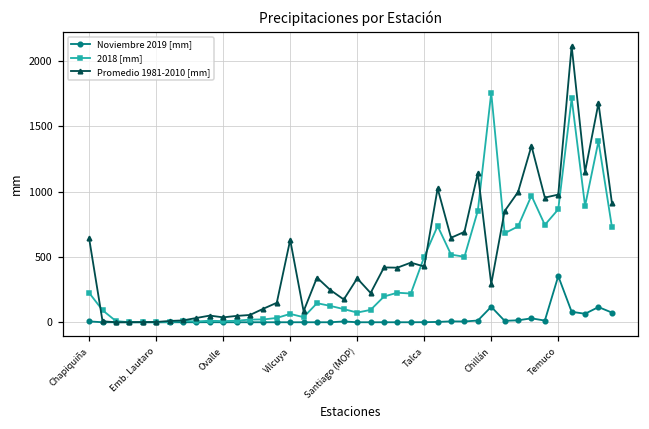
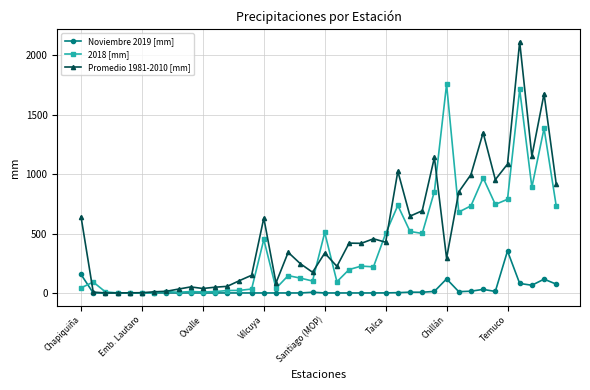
Noviembre 2019 [mm], Chapiquiña: 10 -> 160
2018 [mm], Chapiquiña: 230 -> 40
2018 [mm], Vilcuya: 60 -> 450
2018 [mm], Santiago (MOP): 70 -> 510
2018 [mm], Temuco: 860 -> 790
Promedio 1981-2010 [mm], Temuco: 980 -> 1080
